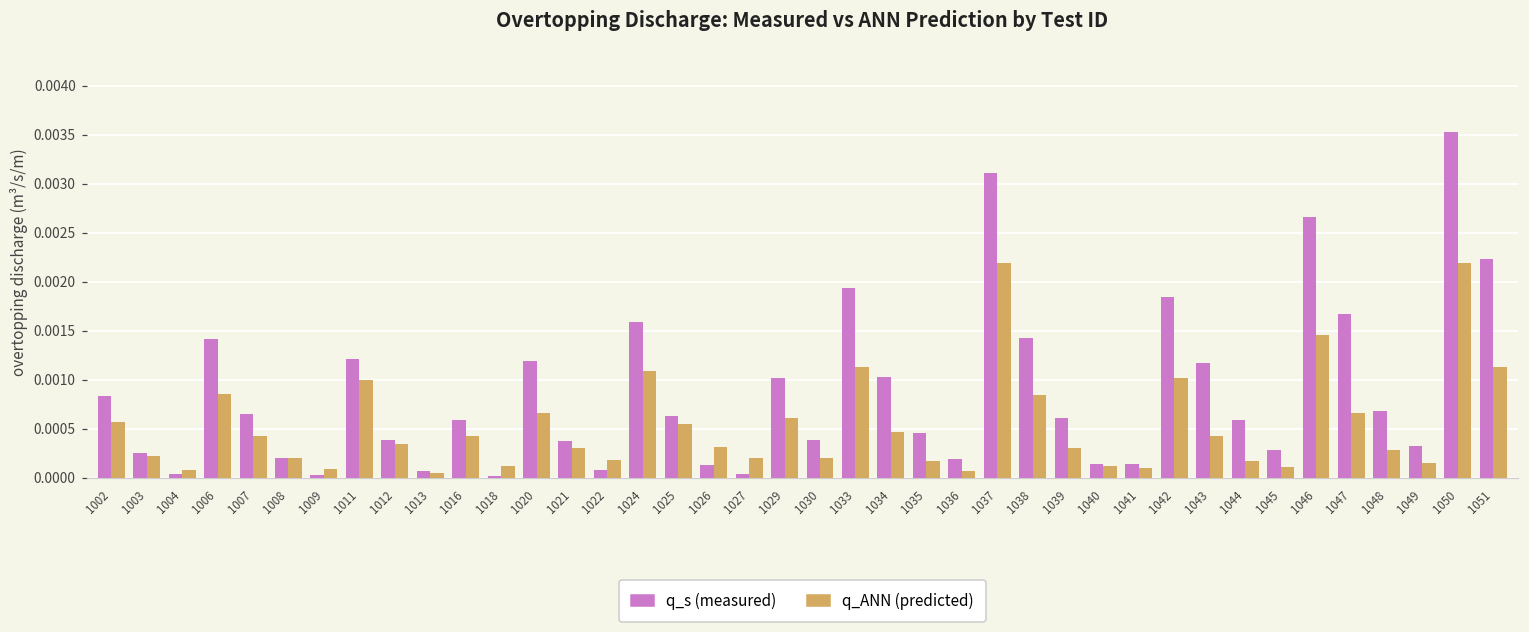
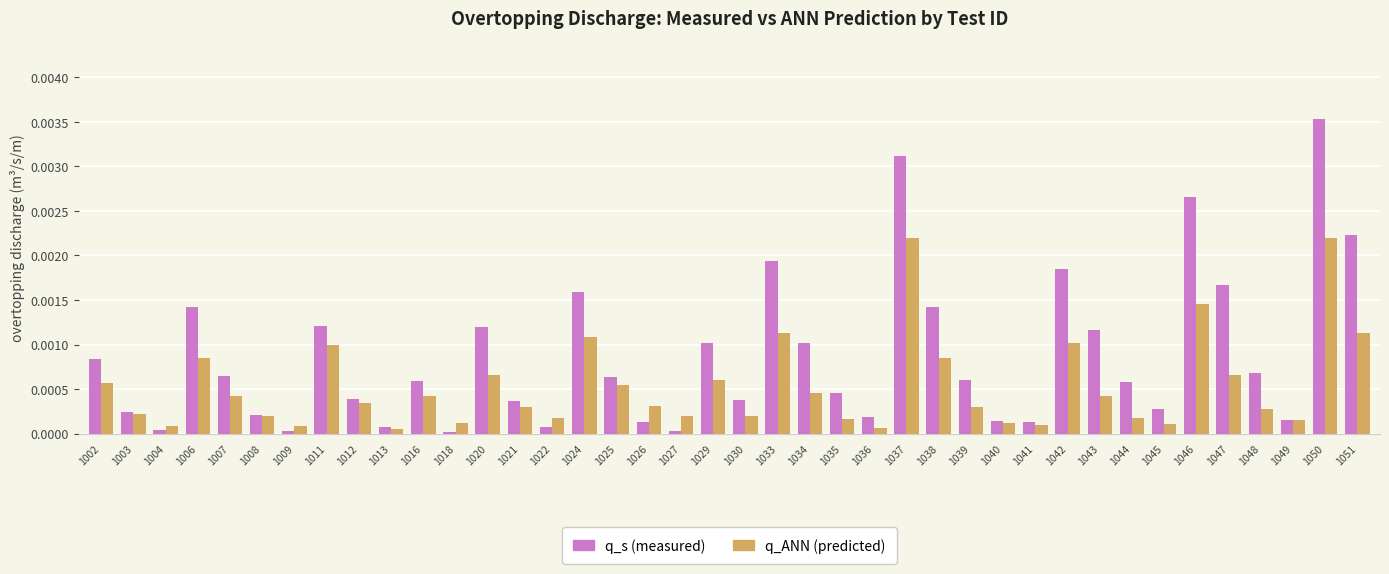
q_s (measured), 1049: 0.0003 -> 0.0002
